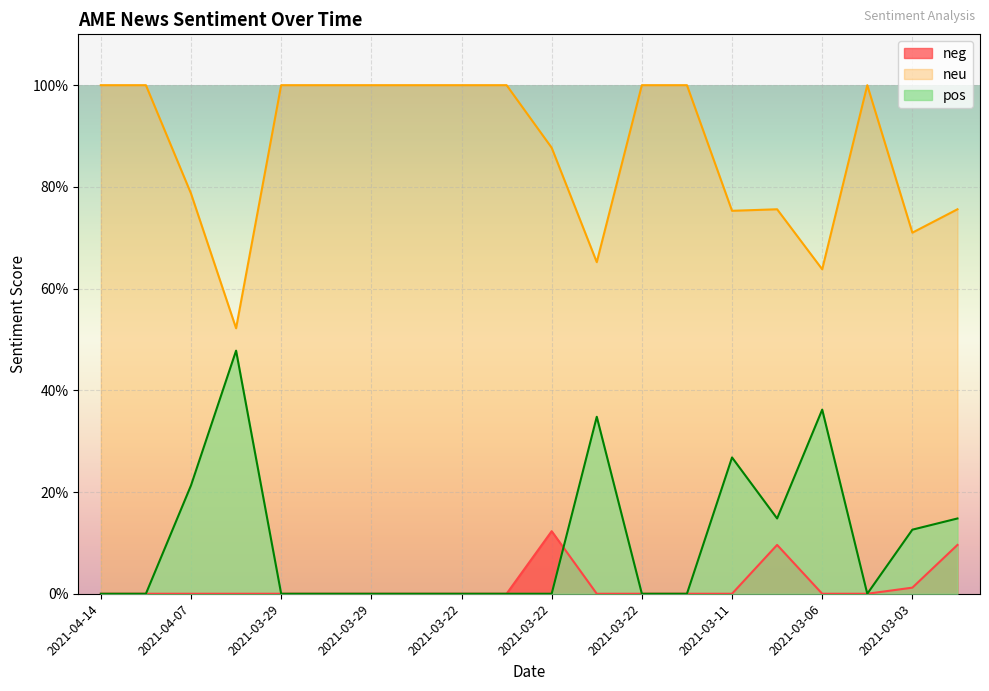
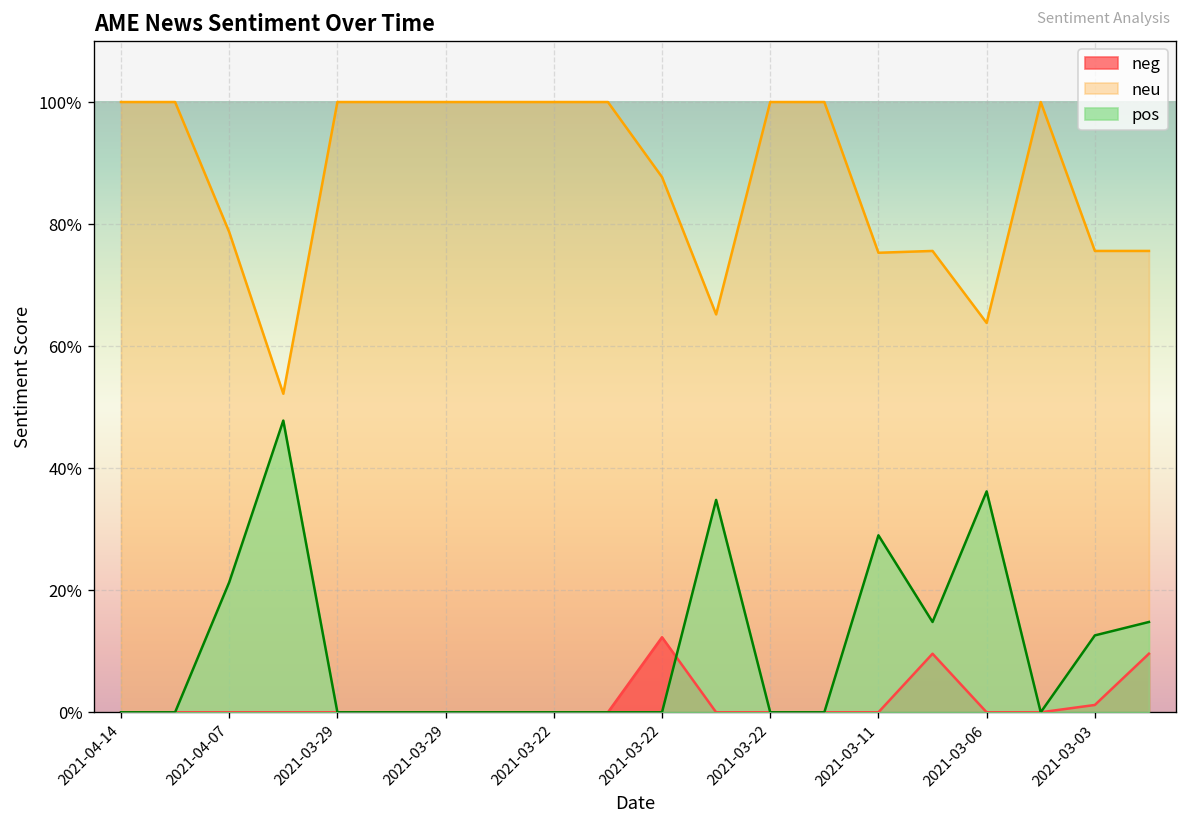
pos, 2021-03-11: 27% -> 29%
neu, 2021-03-03: 71% -> 76%
